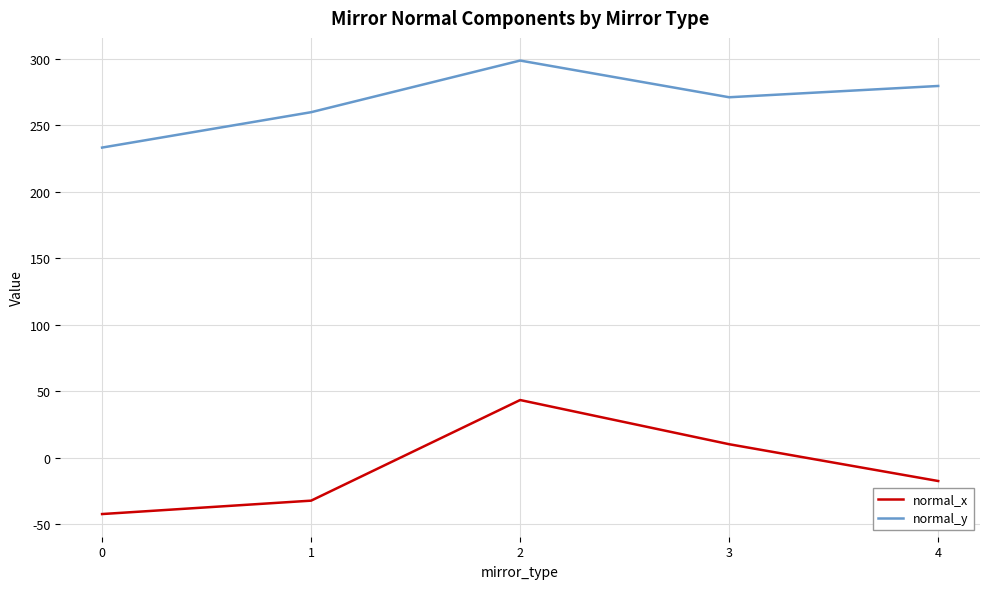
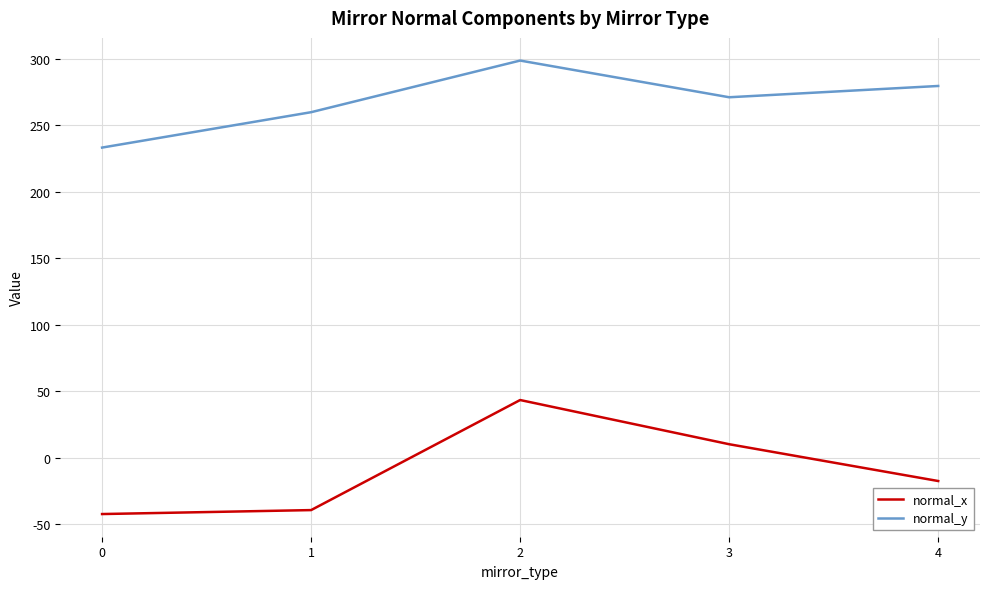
normal_x, 1: -32 -> -40
